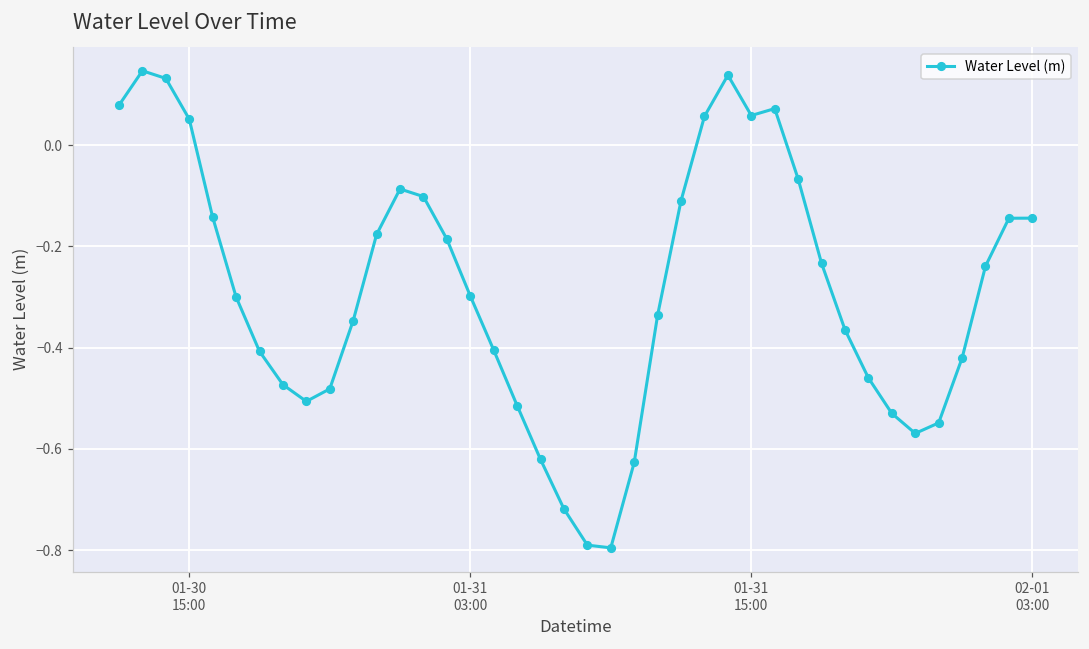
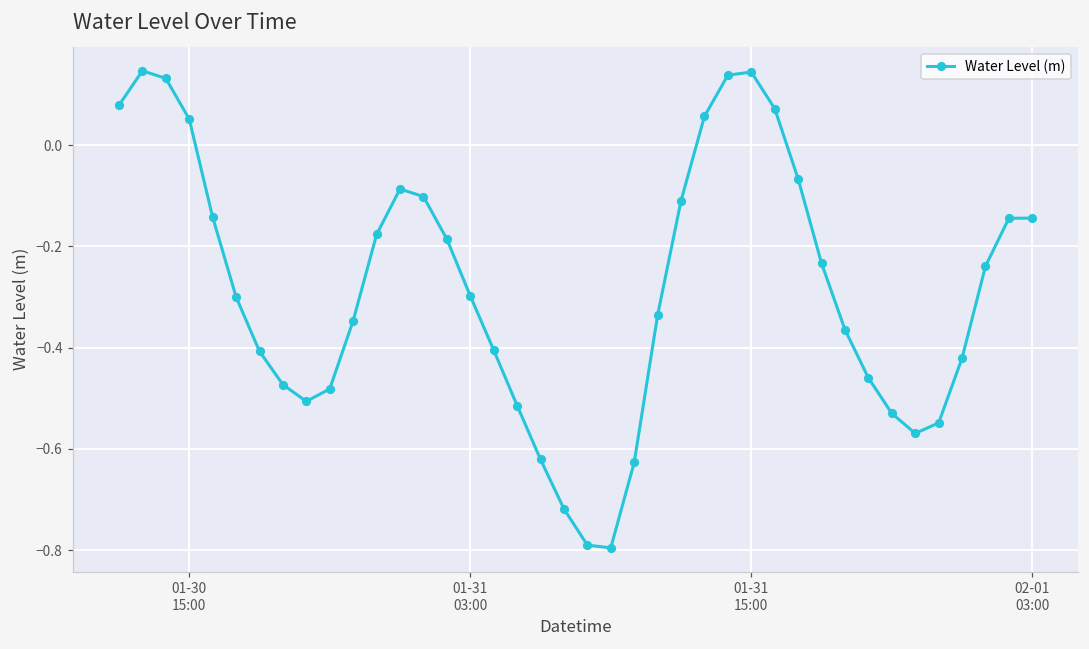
01-31 15:00: 0.06 -> 0.14
